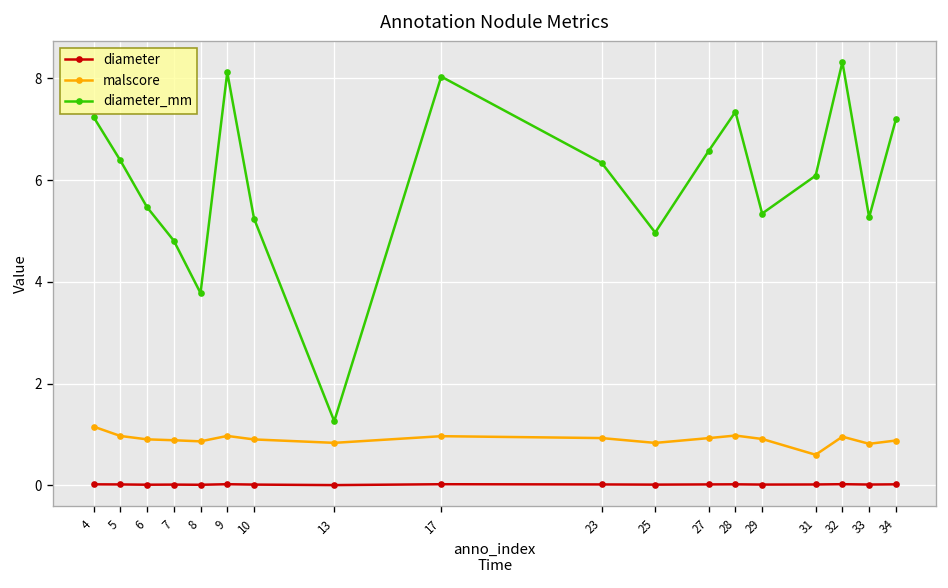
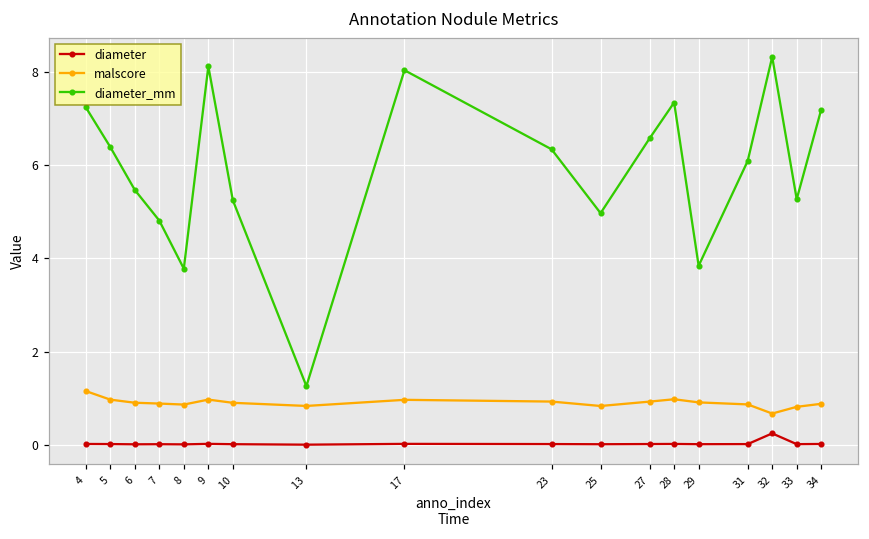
diameter_mm, 29: 5.3 -> 3.8
malscore, 31: 0.6 -> 0.9
diameter, 32: 0.0 -> 0.2
malscore, 32: 1.0 -> 0.7
